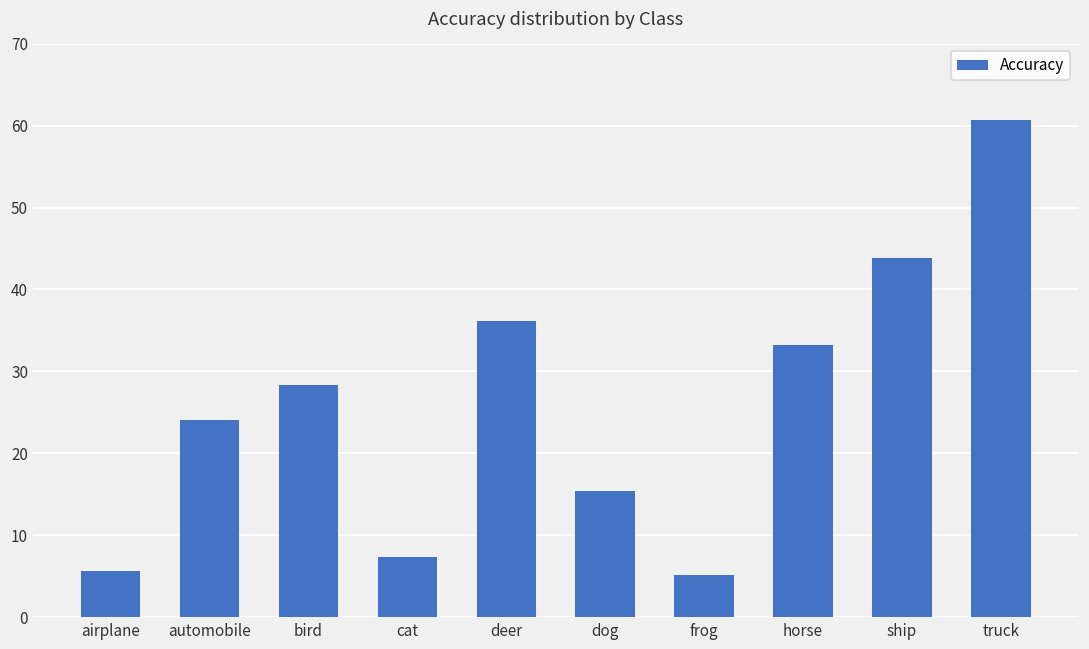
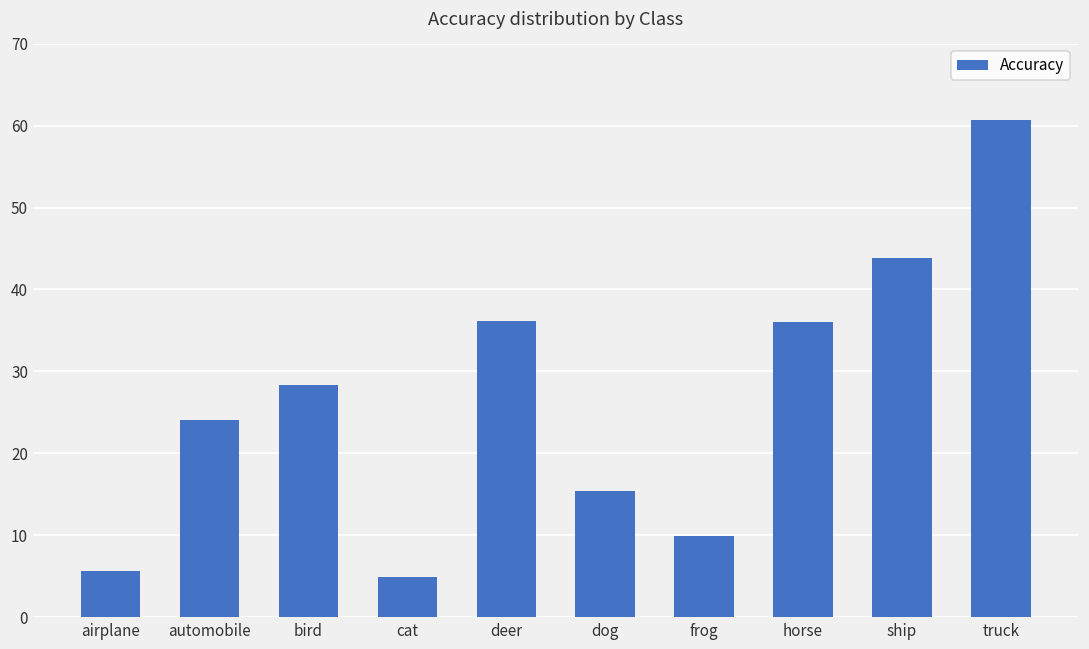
cat: 7 -> 5
frog: 5 -> 10
horse: 33 -> 36
